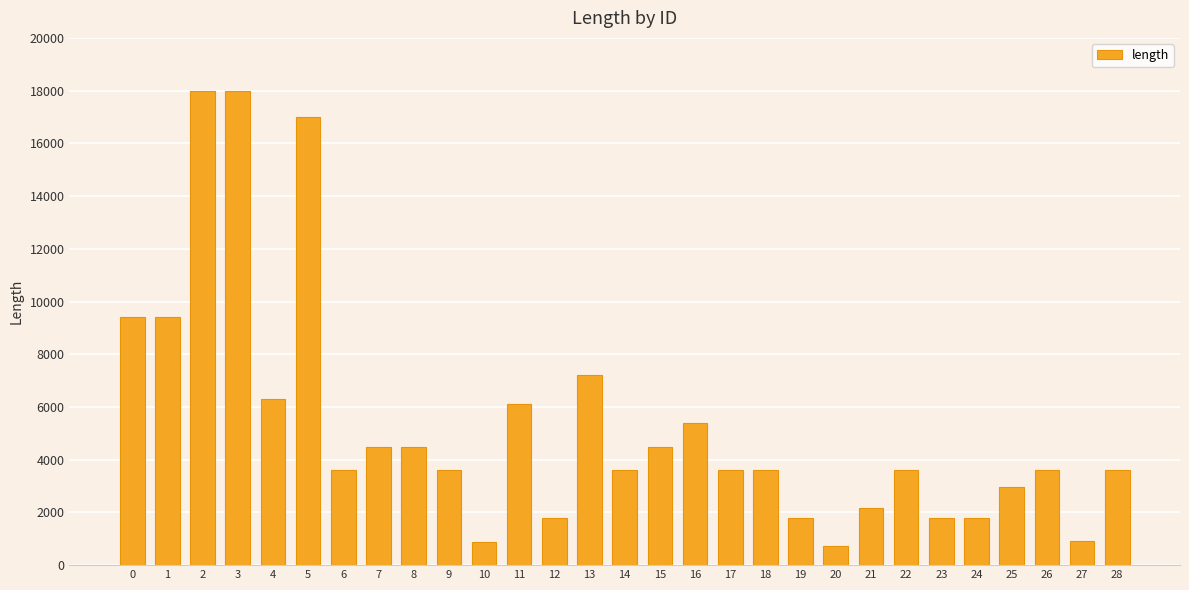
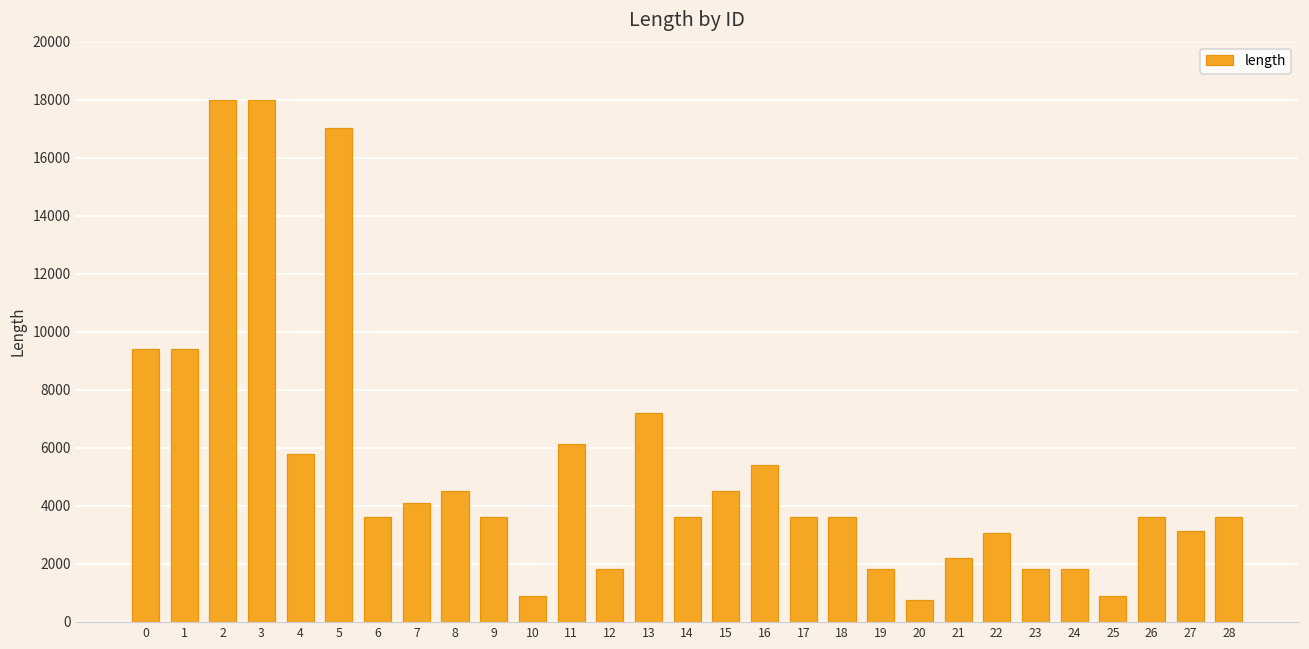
4: 6300 -> 5800
7: 4500 -> 4100
22: 3600 -> 3100
25: 3000 -> 900
27: 900 -> 3100
